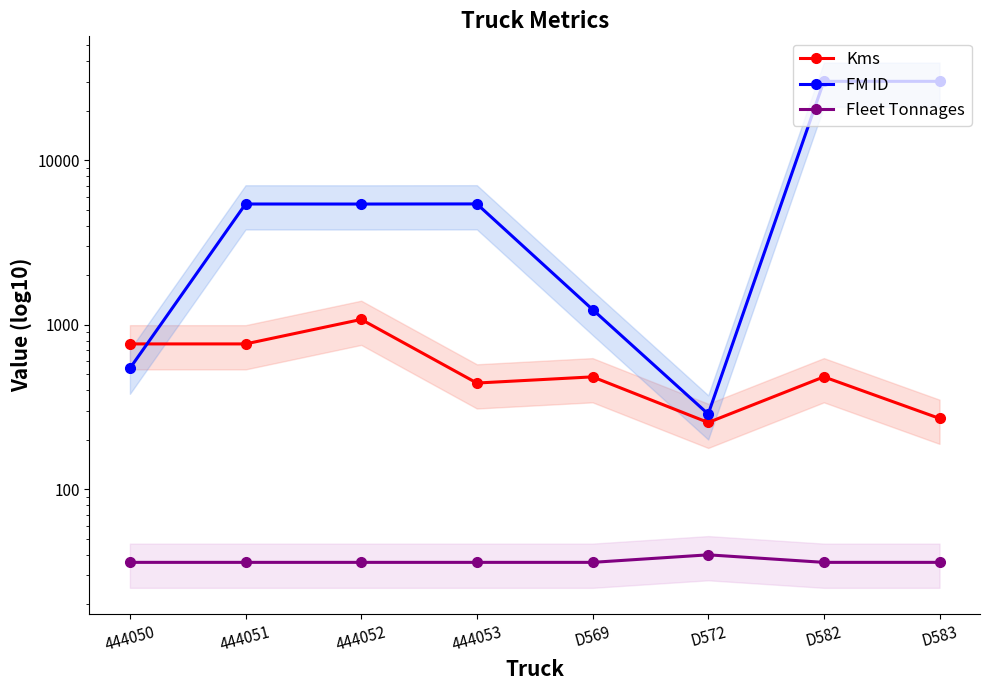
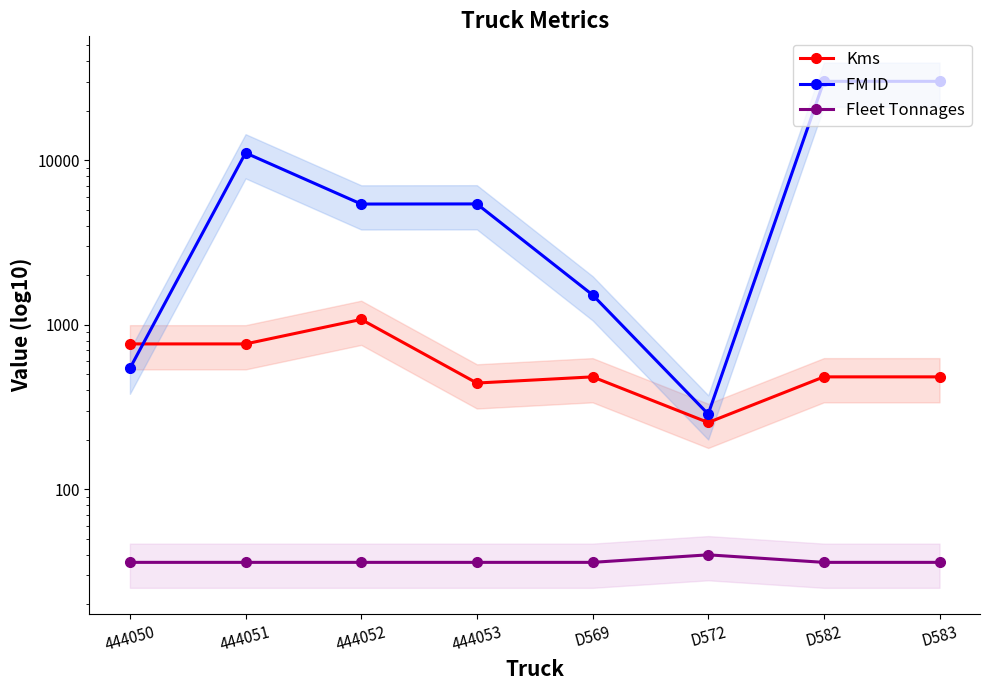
FM ID, 444051: 5400 -> 11000
FM ID, D569: 1200 -> 1500
Kms, D583: 270 -> 480
